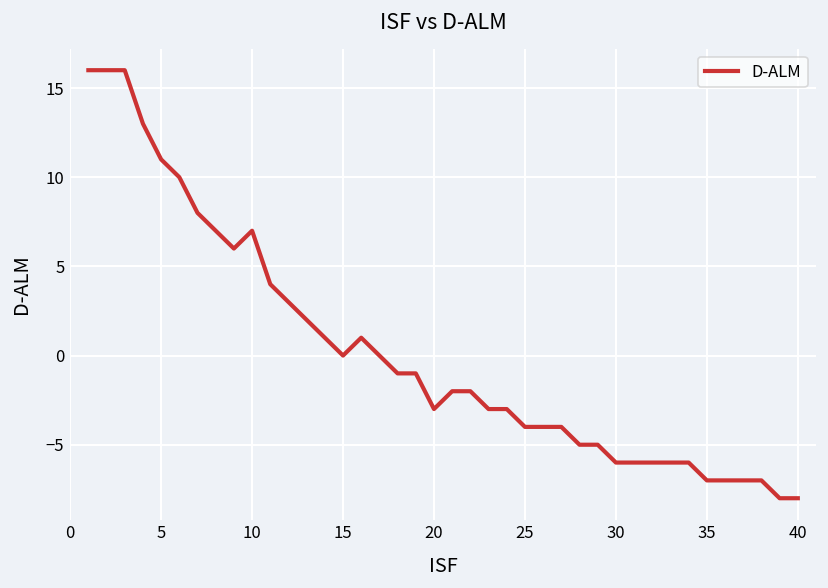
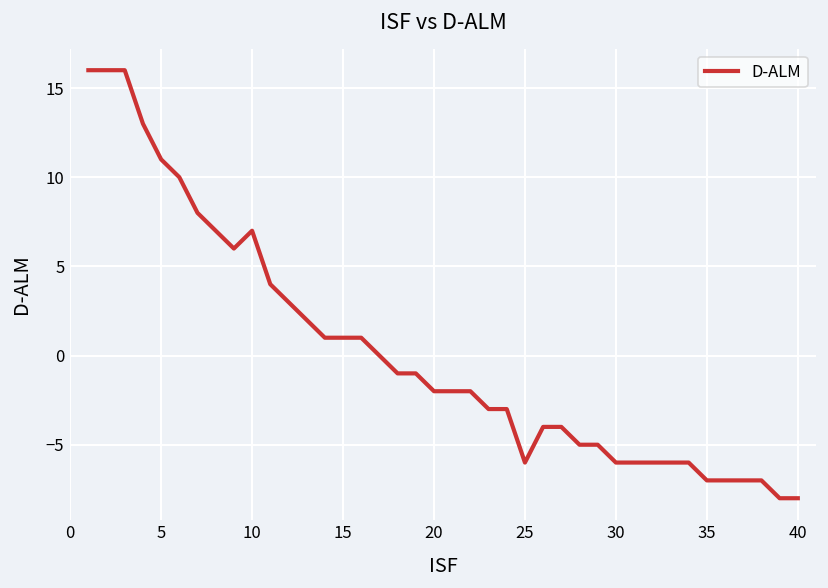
15: 0 -> 1
20: -3 -> -2
25: -4 -> -6
